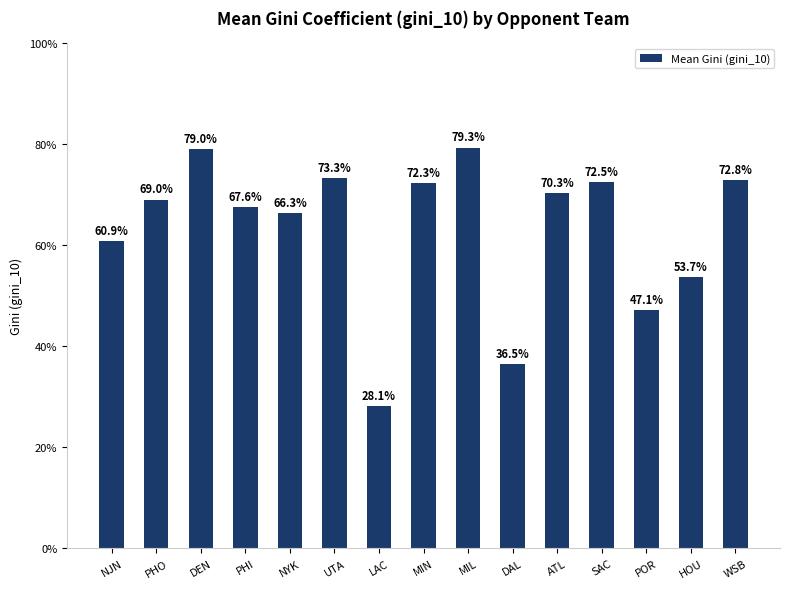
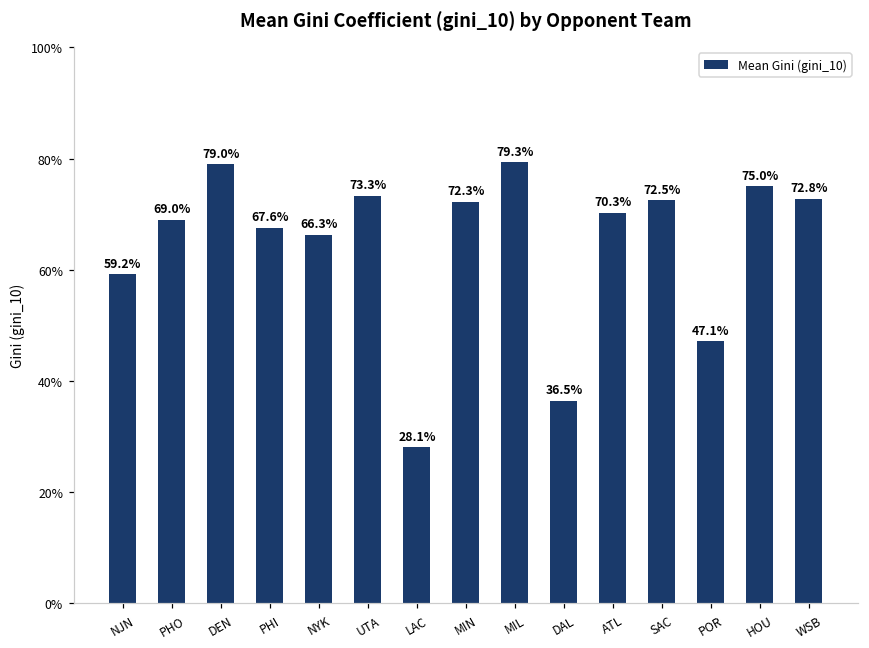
NJN: 60.9% -> 59.2%
HOU: 53.7% -> 75.0%
